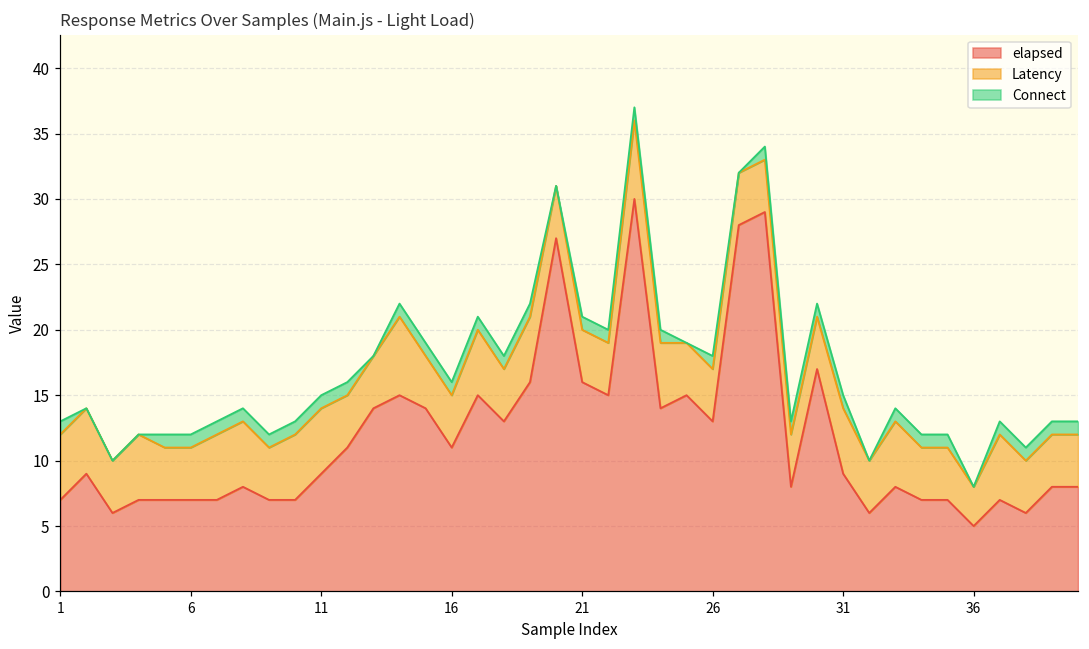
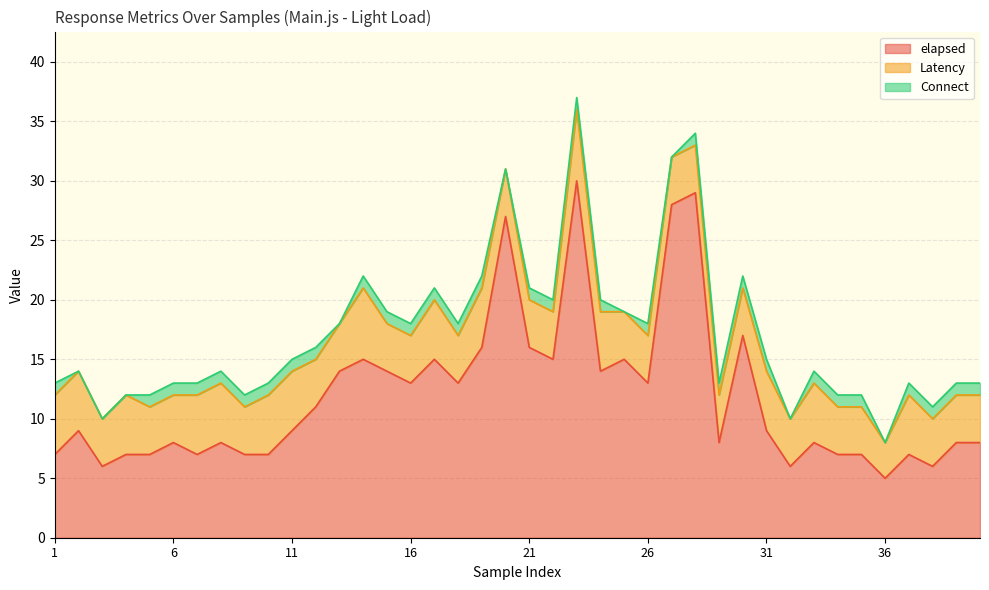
elapsed, 6: 7 -> 8
elapsed, 16: 11 -> 13
